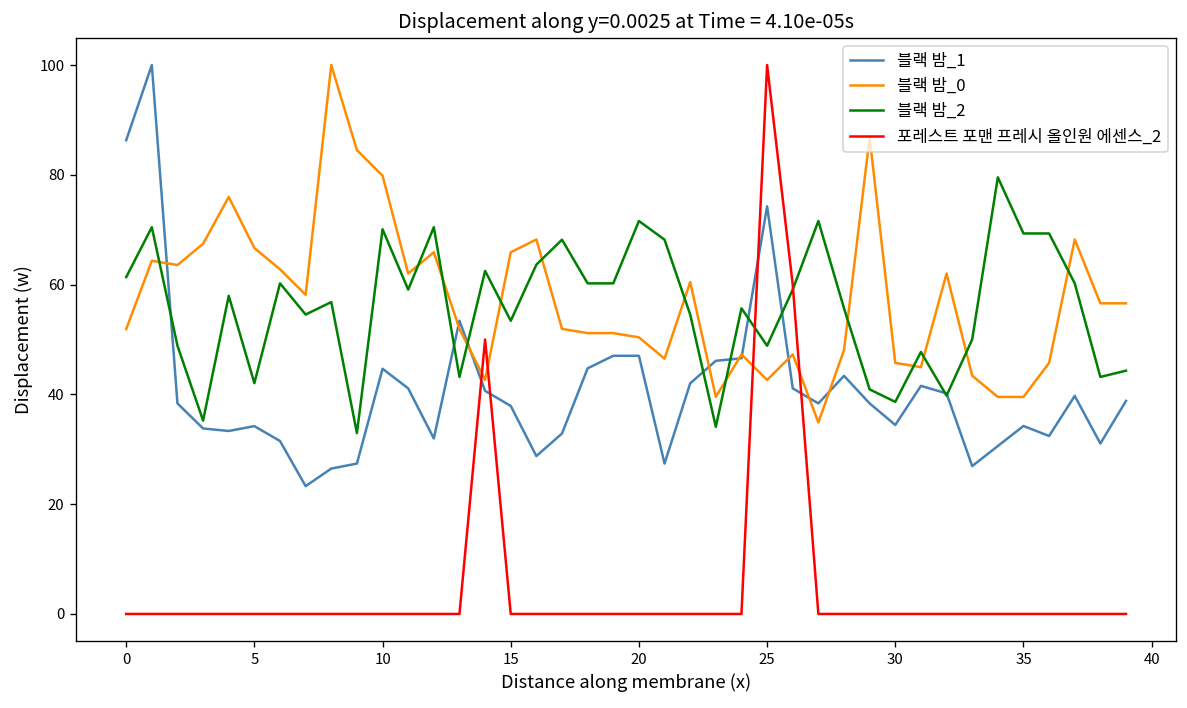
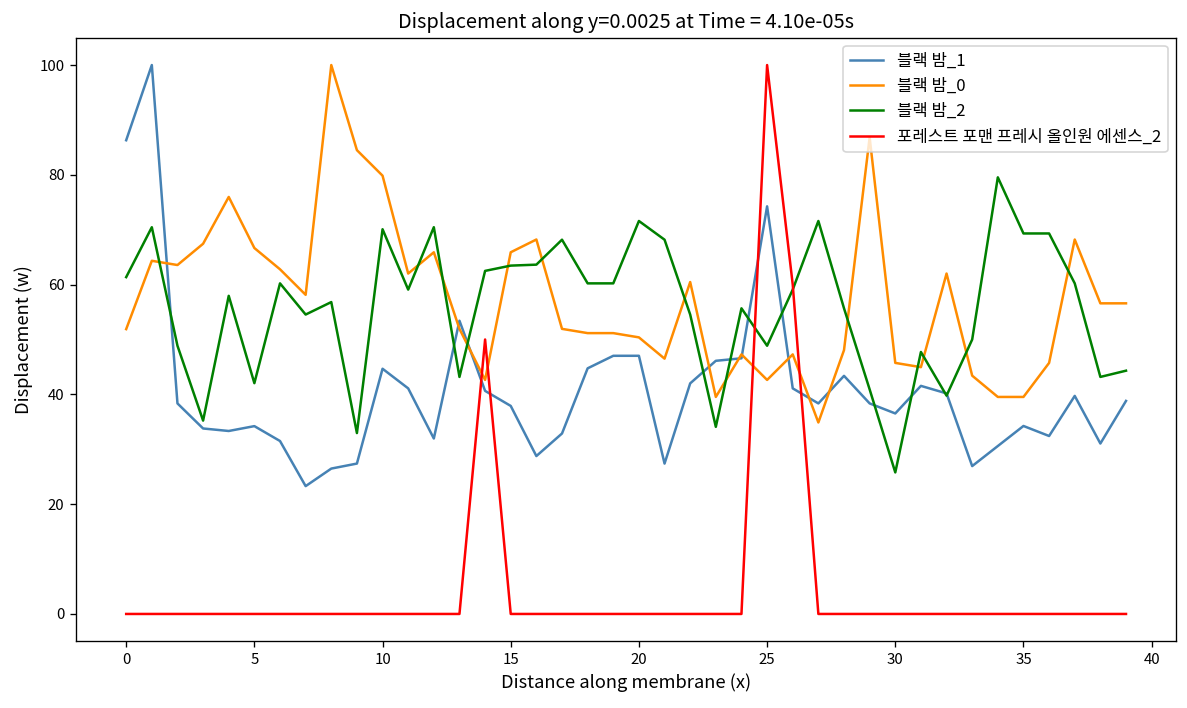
블랙 밤_2, 15: 53 -> 63
블랙 밤_1, 30: 34 -> 37
블랙 밤_2, 30: 39 -> 26
